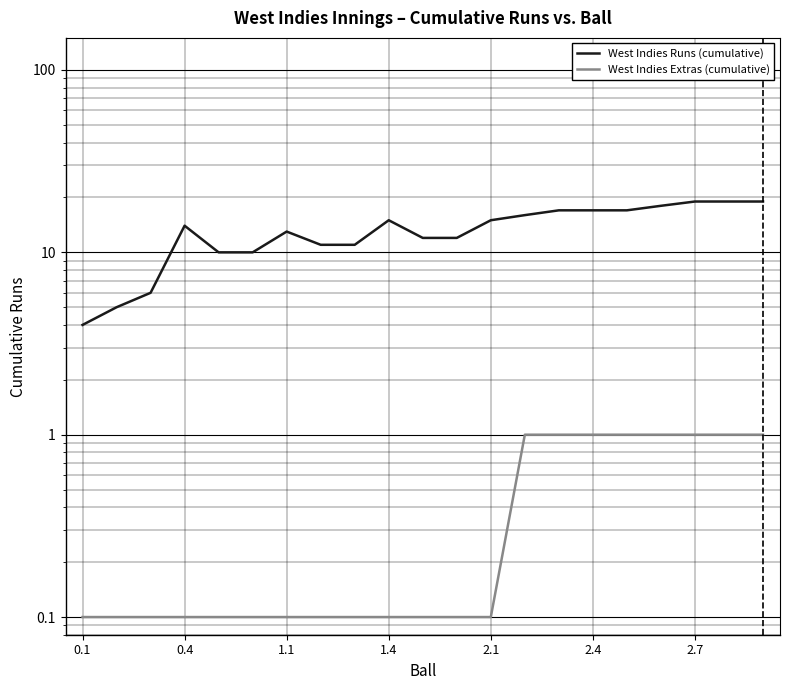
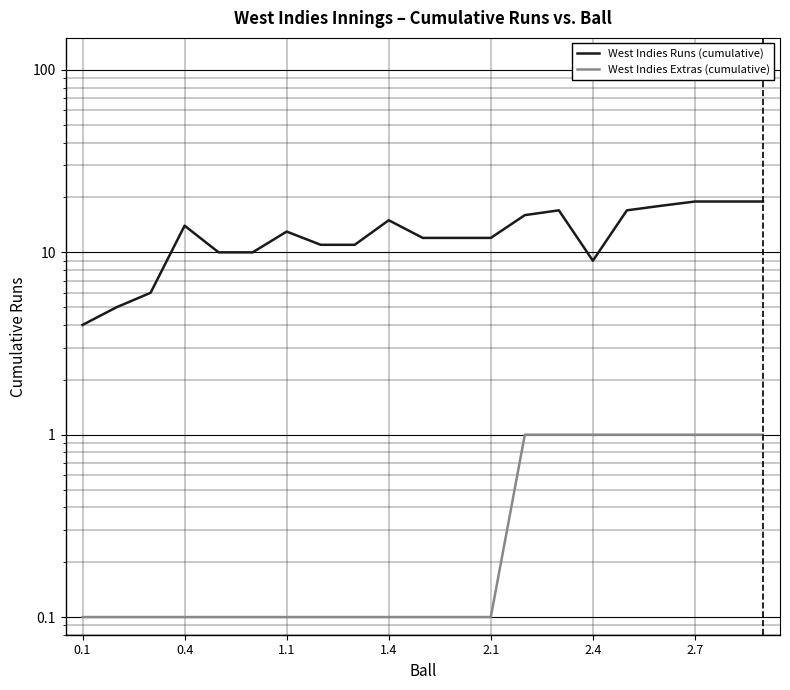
West Indies Runs (cumulative), 2.1: 15 -> 12
West Indies Runs (cumulative), 2.4: 17 -> 9
